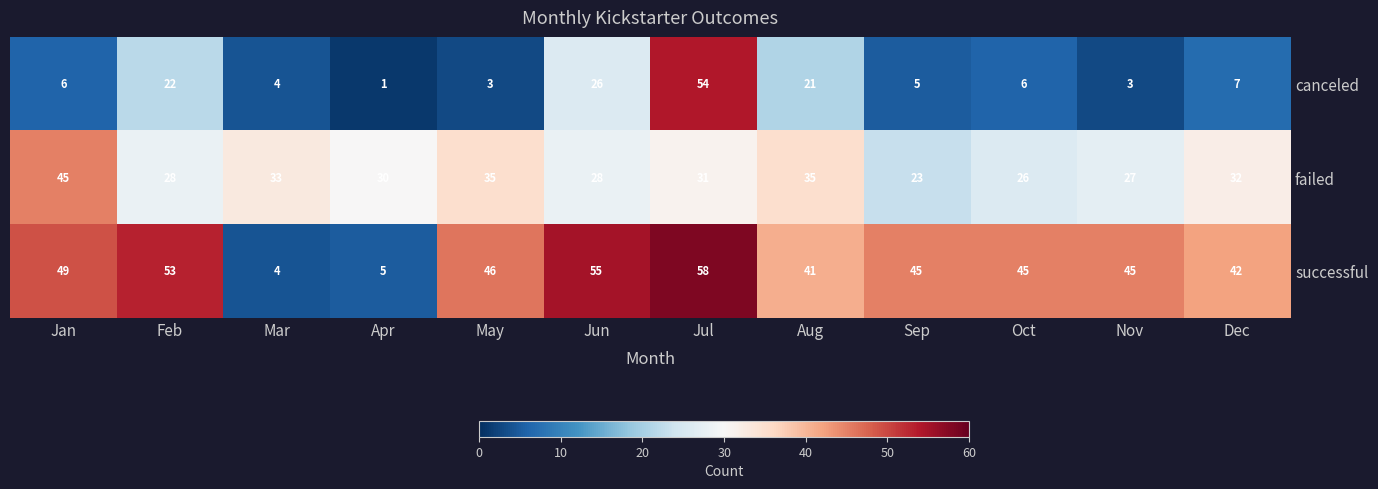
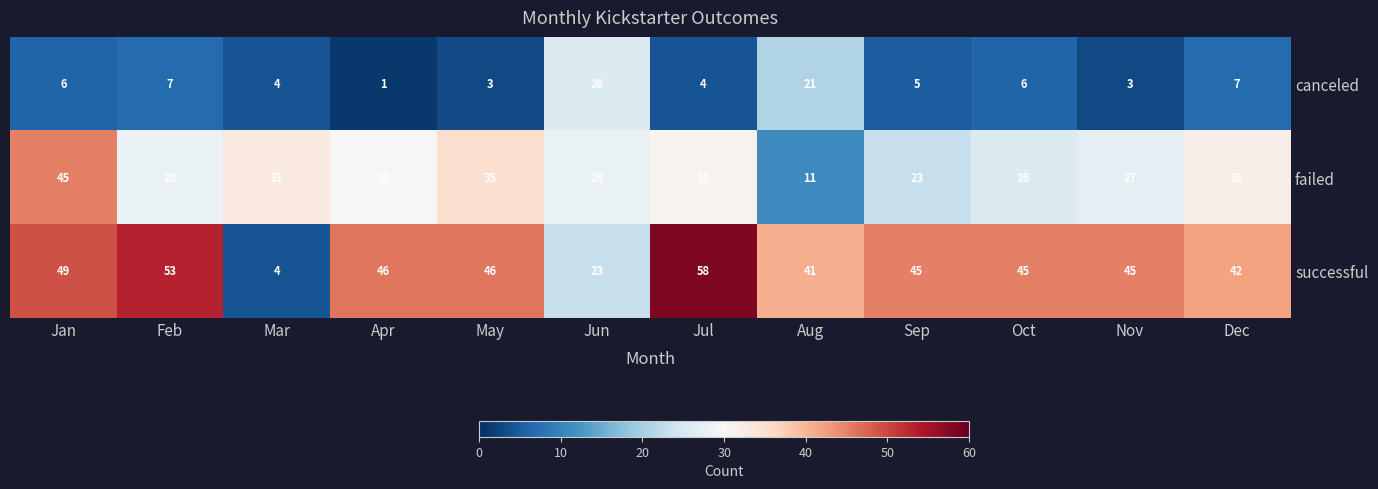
canceled, Feb: 22 -> 7
canceled, Jul: 54 -> 4
failed, Aug: 35 -> 11
successful, Apr: 5 -> 46
successful, Jun: 55 -> 23
